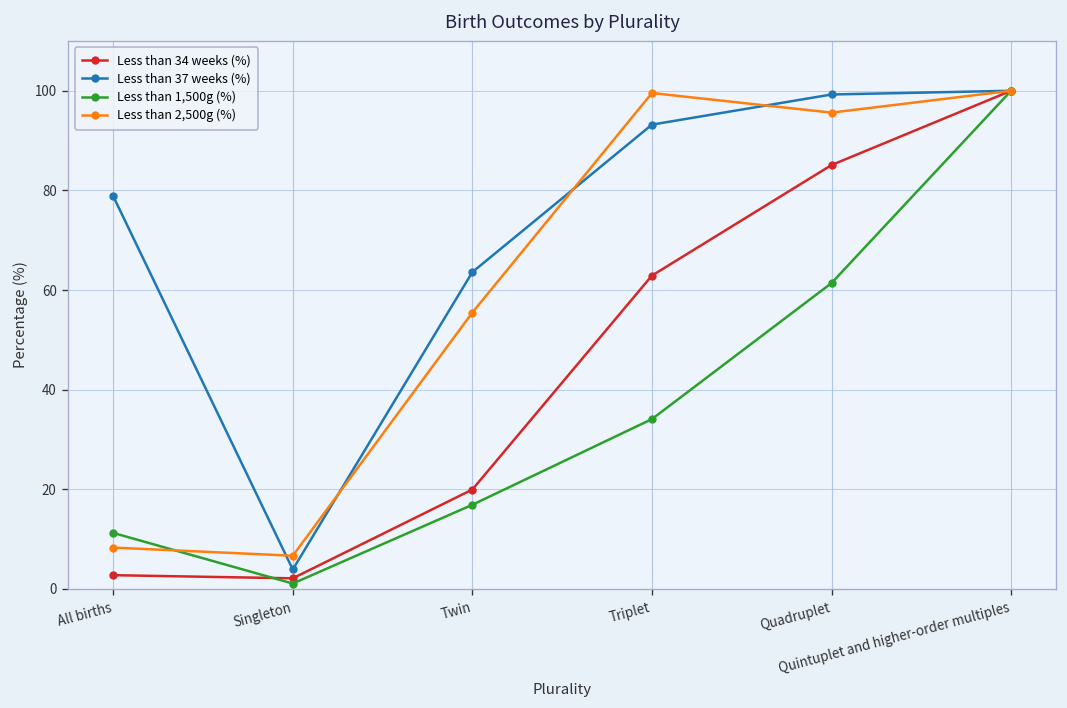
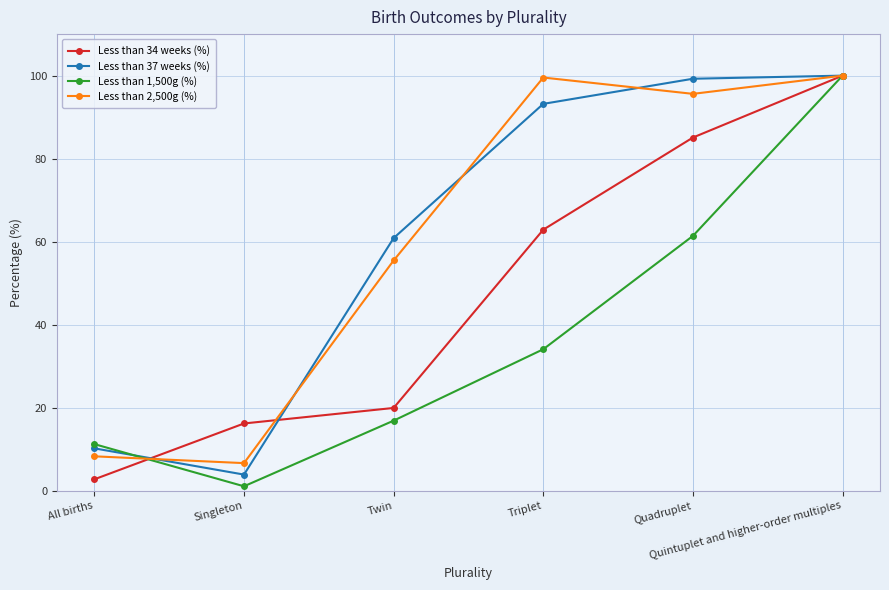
Less than 37 weeks (%), All births: 79 -> 10
Less than 34 weeks (%), Singleton: 2 -> 16
Less than 37 weeks (%), Twin: 64 -> 61
